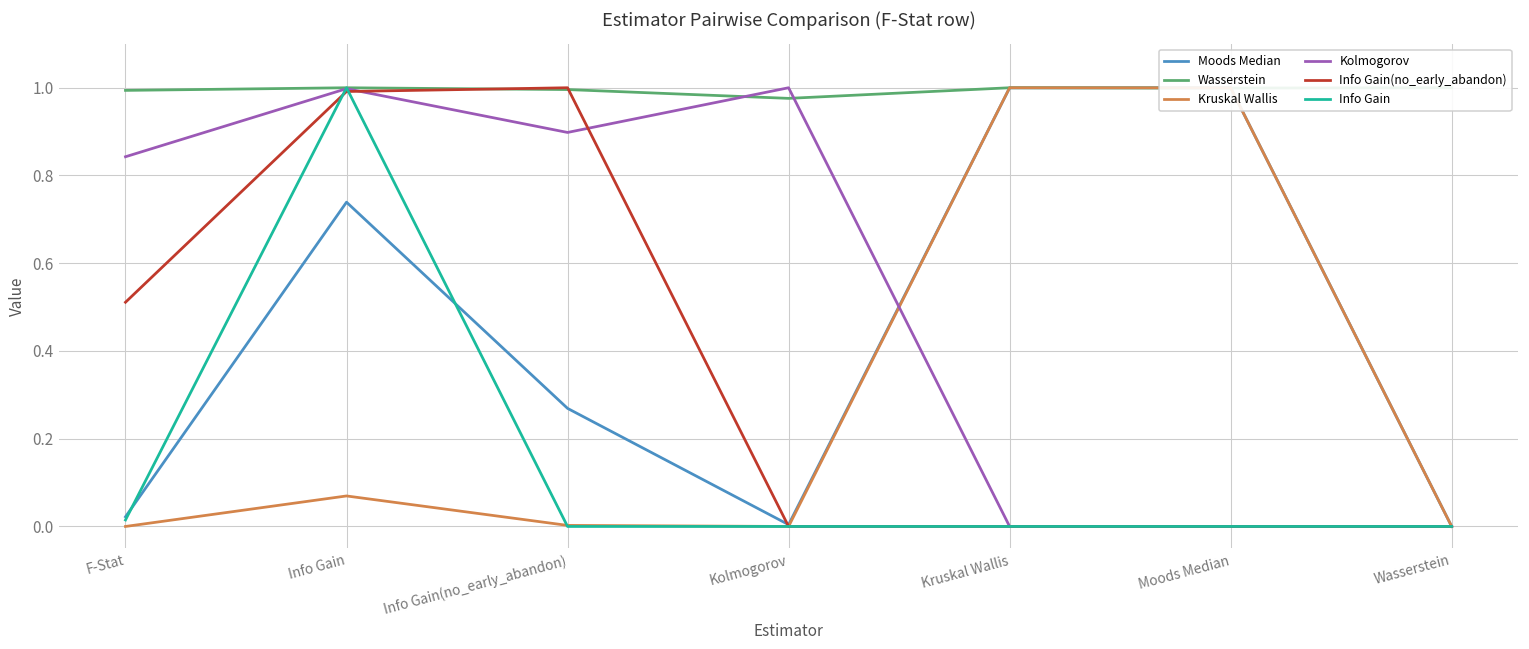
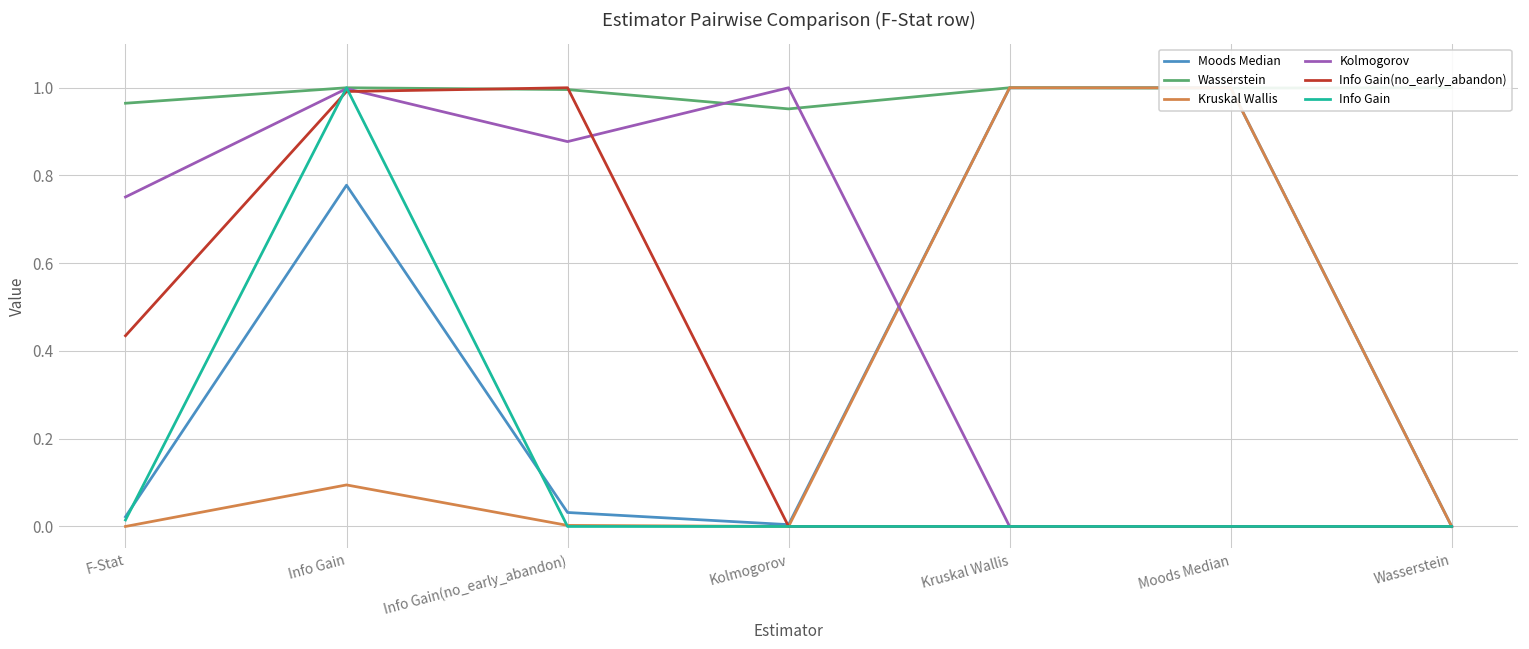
Wasserstein, F-Stat: 0.99 -> 0.96
Kolmogorov, F-Stat: 0.84 -> 0.75
Info Gain(no_early_abandon), F-Stat: 0.51 -> 0.43
Moods Median, Info Gain: 0.74 -> 0.78
Kruskal Wallis, Info Gain: 0.07 -> 0.09
Moods Median, Info Gain(no_early_abandon): 0.27 -> 0.03
Kolmogorov, Info Gain(no_early_abandon): 0.90 -> 0.88
Wasserstein, Kolmogorov: 0.98 -> 0.95
